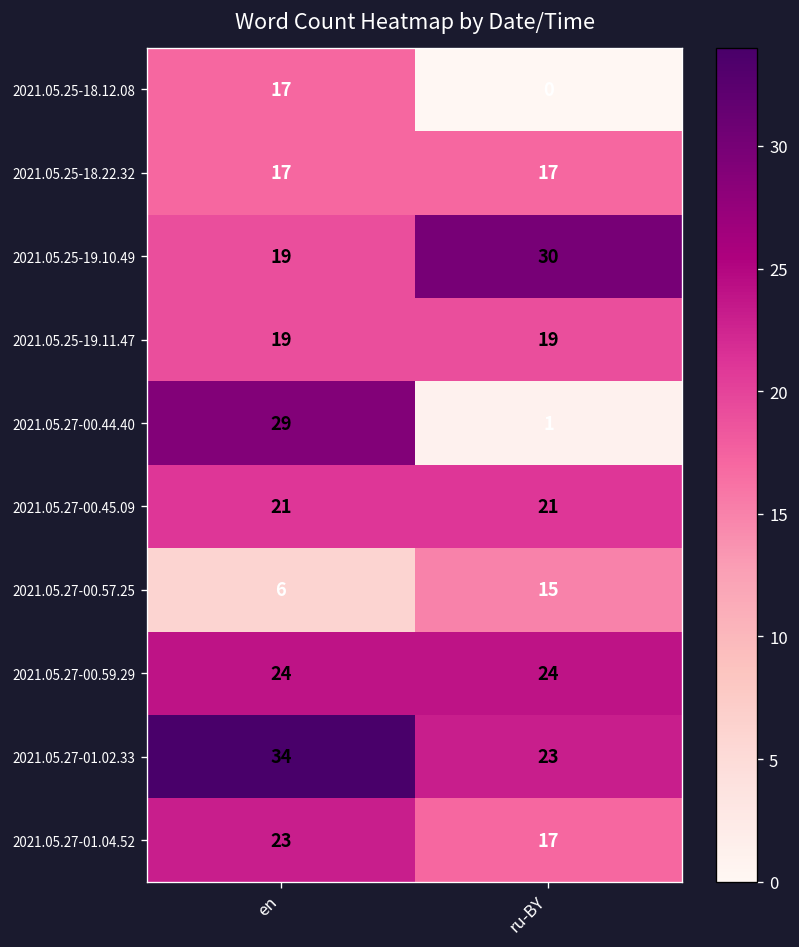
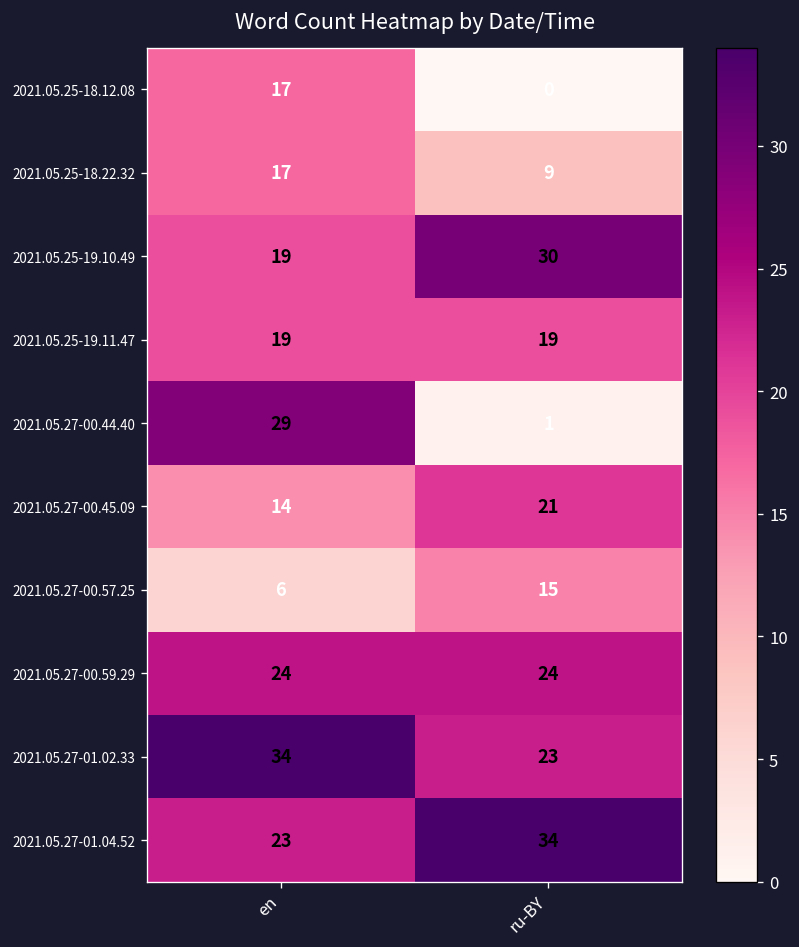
2021.05.25-18.22.32, ru-BY: 17 -> 9
2021.05.27-00.45.09, en: 21 -> 14
2021.05.27-01.04.52, ru-BY: 17 -> 34
